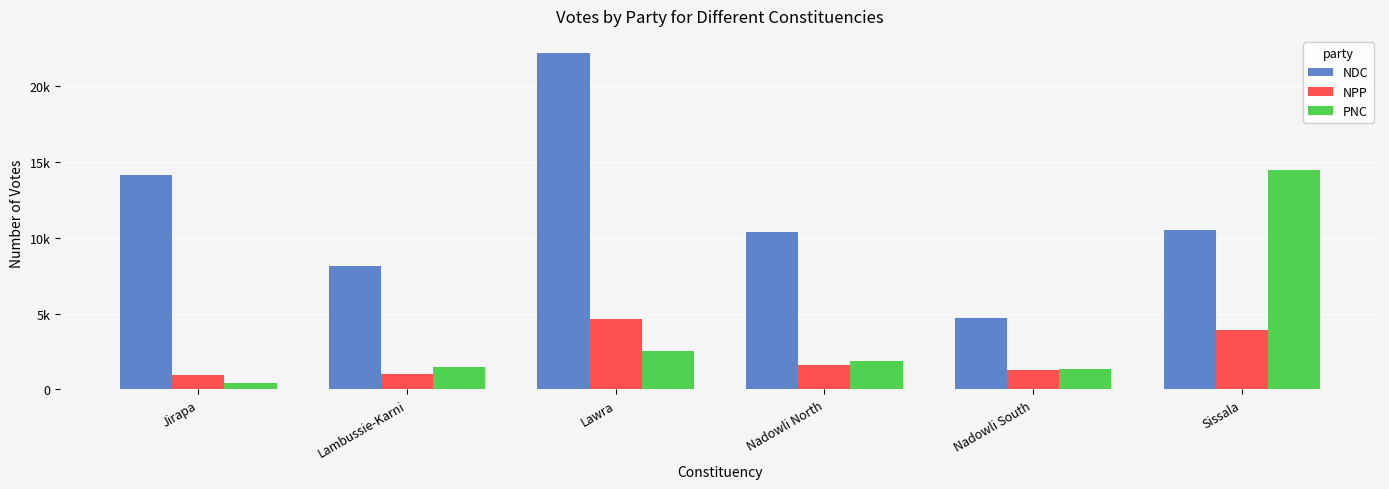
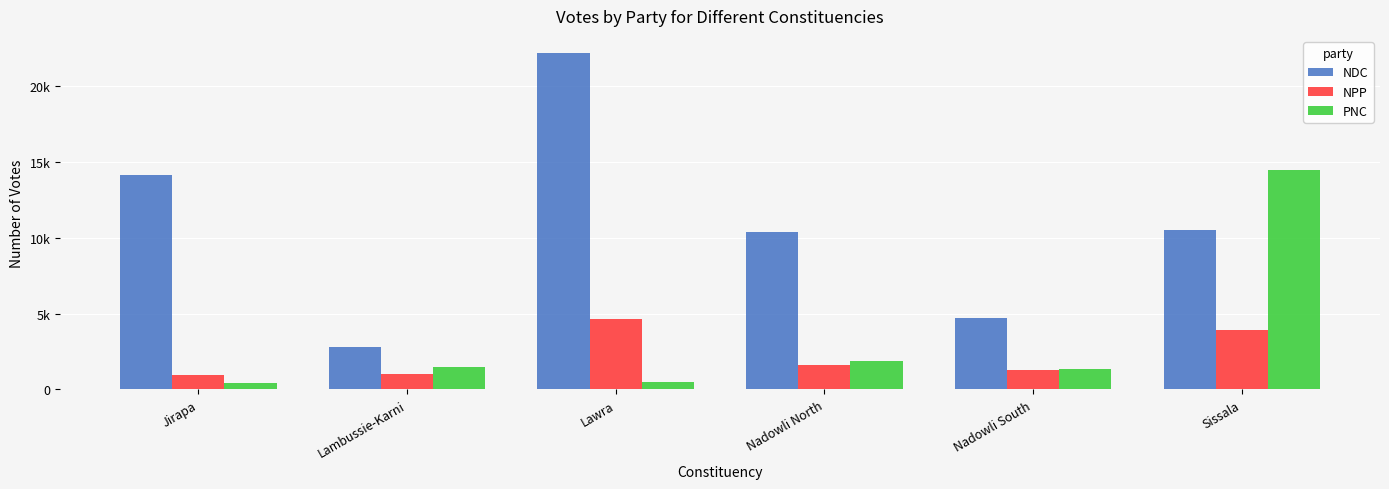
NDC, Lambussie-Karni: 8100 -> 2800
PNC, Lawra: 2600 -> 500
